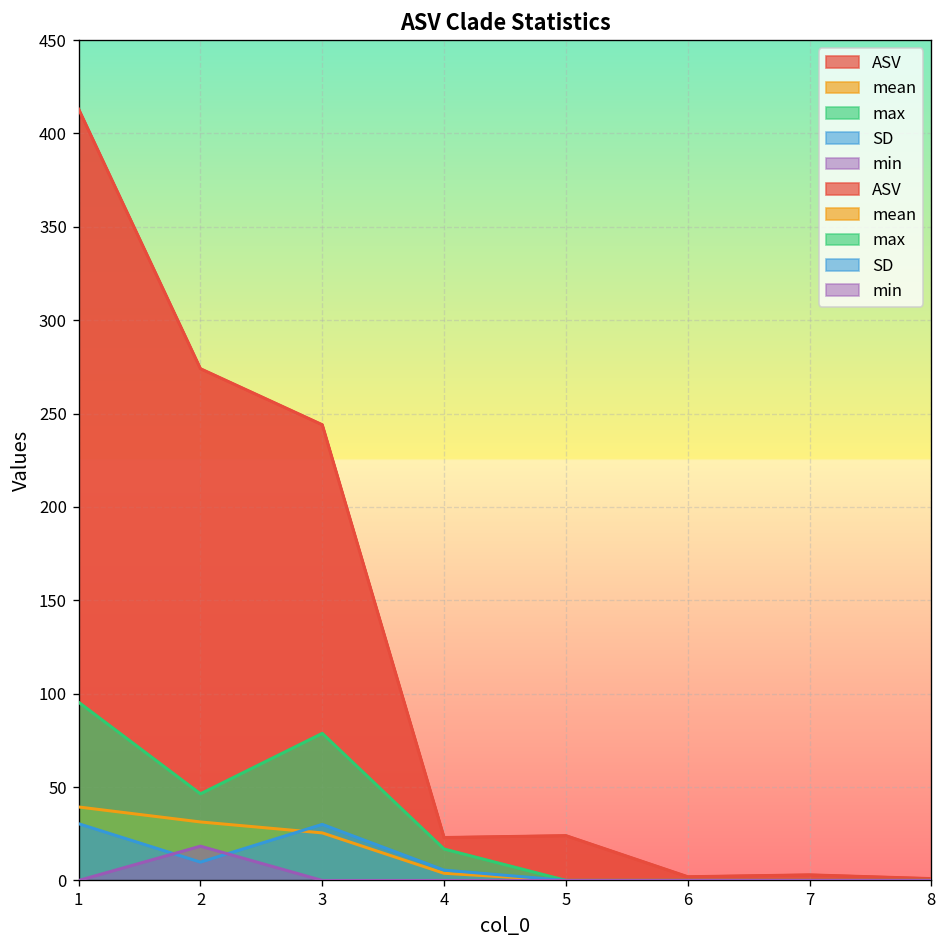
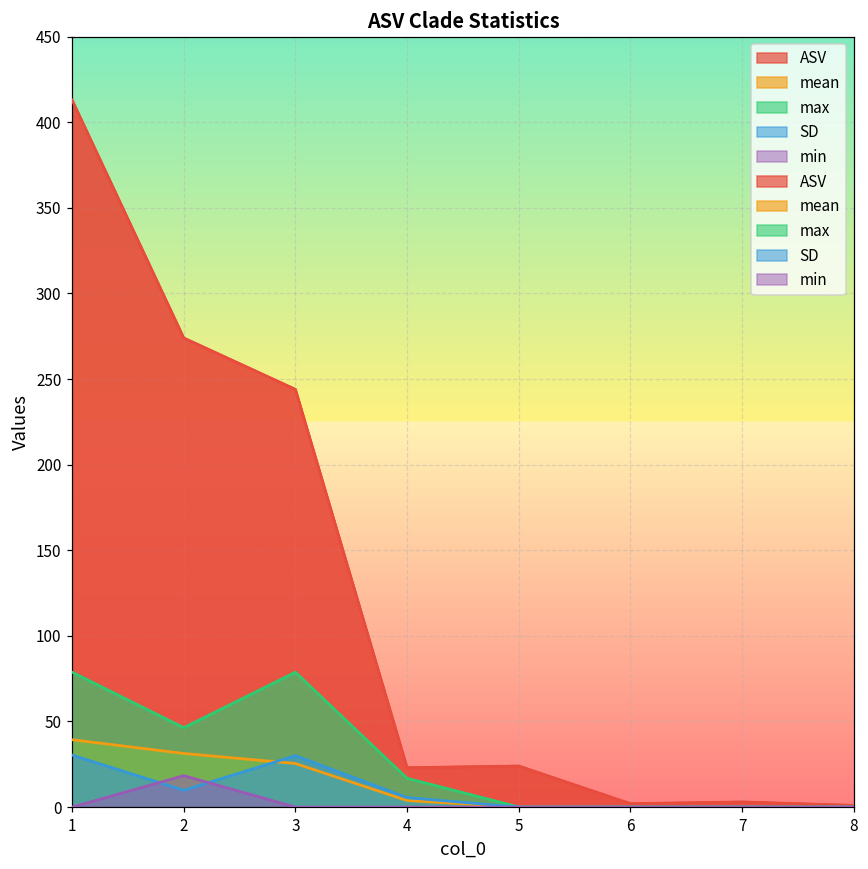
max, 1: 95 -> 79
